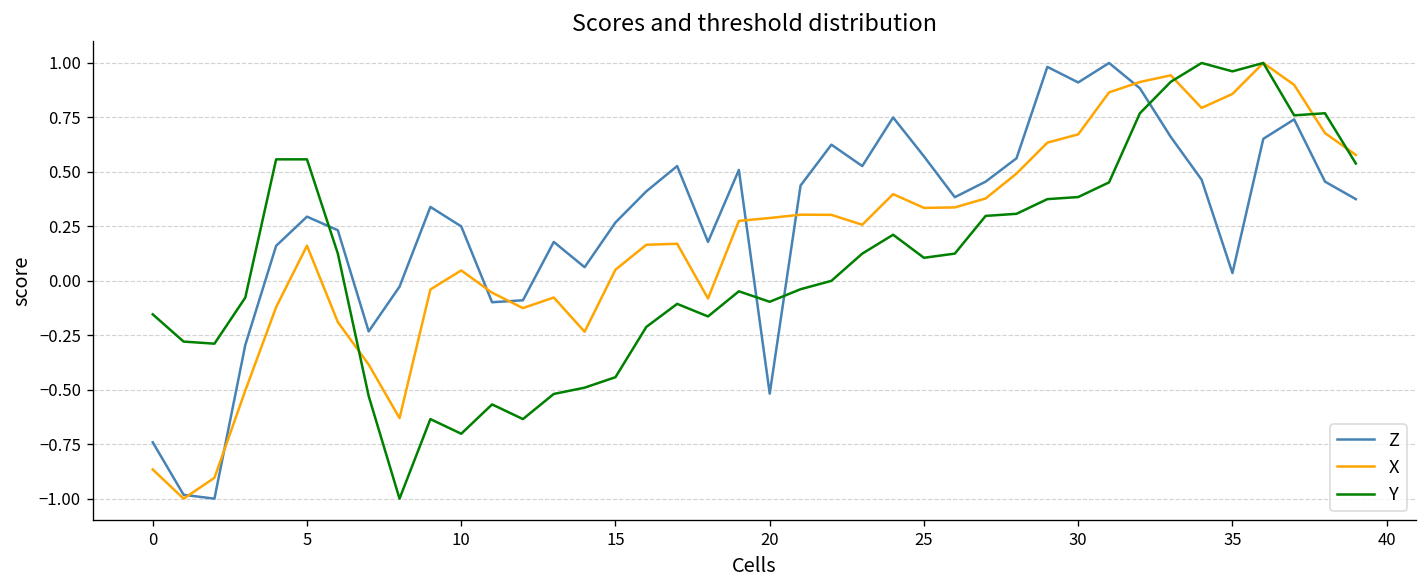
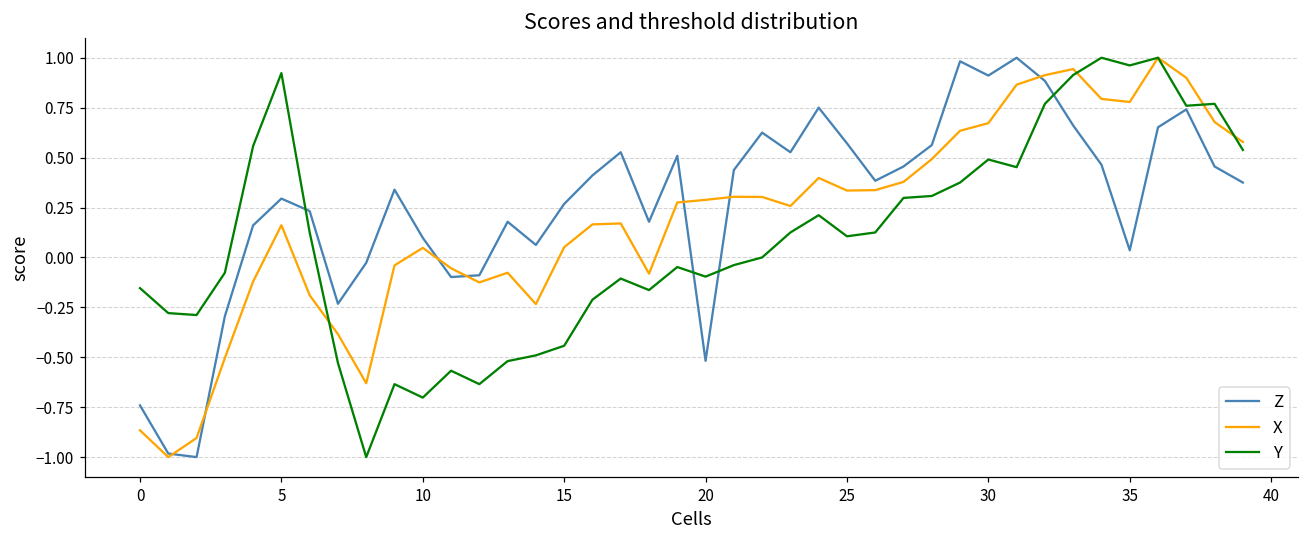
Y, 5: 0.56 -> 0.92
Z, 10: 0.25 -> 0.10
Y, 30: 0.38 -> 0.49
X, 35: 0.86 -> 0.78
